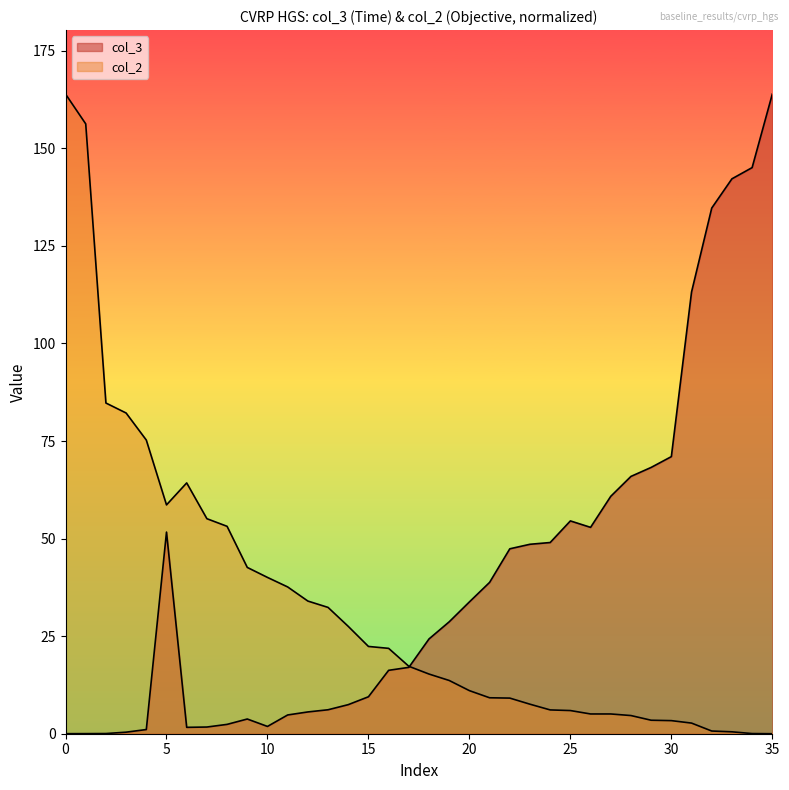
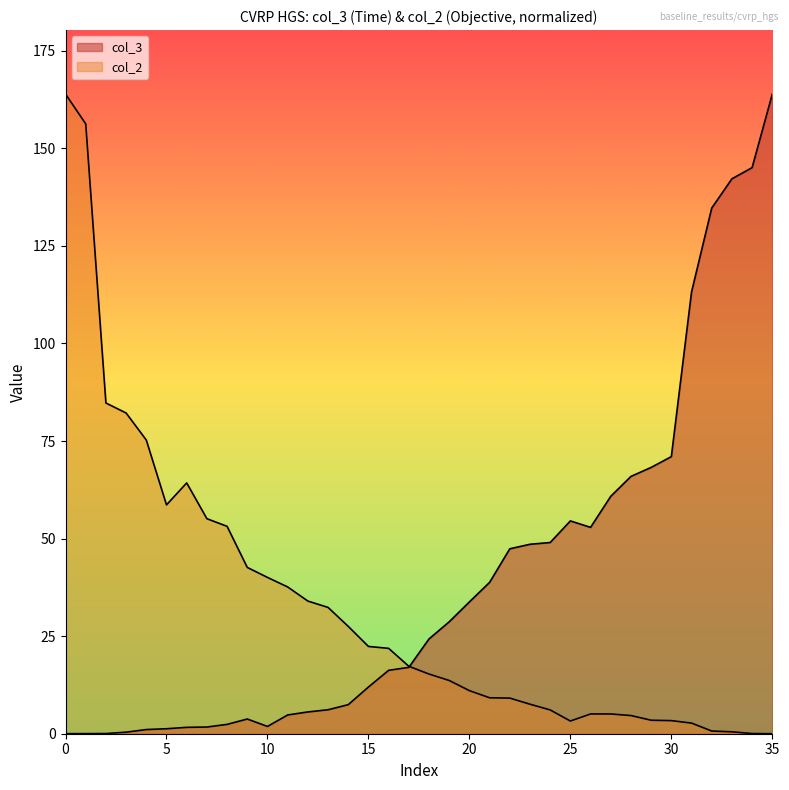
col_3, 5: 52 -> 1
col_3, 15: 9 -> 12
col_2, 25: 6 -> 3
